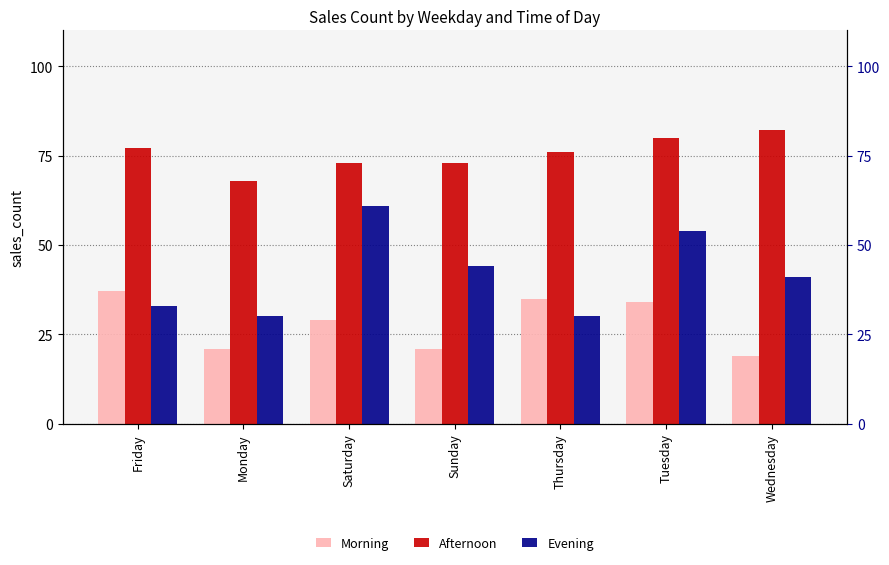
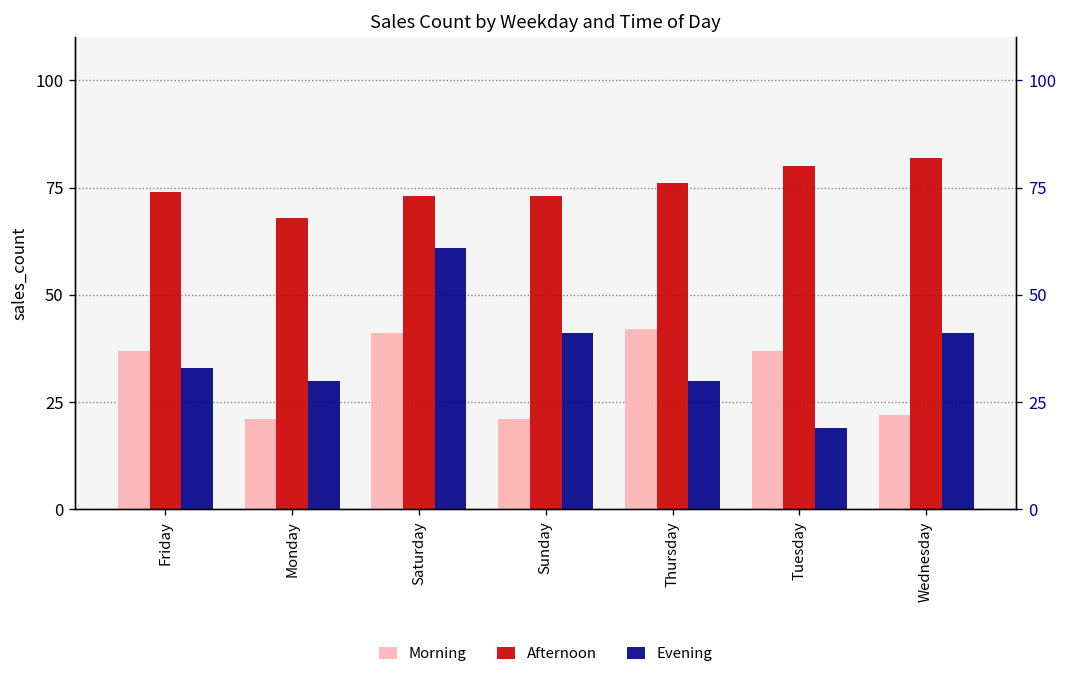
Afternoon, Friday: 77 -> 74
Morning, Saturday: 29 -> 41
Evening, Sunday: 44 -> 41
Morning, Thursday: 35 -> 42
Morning, Tuesday: 34 -> 37
Evening, Tuesday: 54 -> 19
Morning, Wednesday: 19 -> 22
